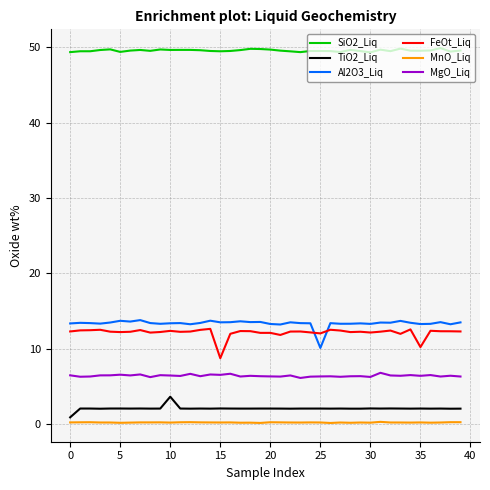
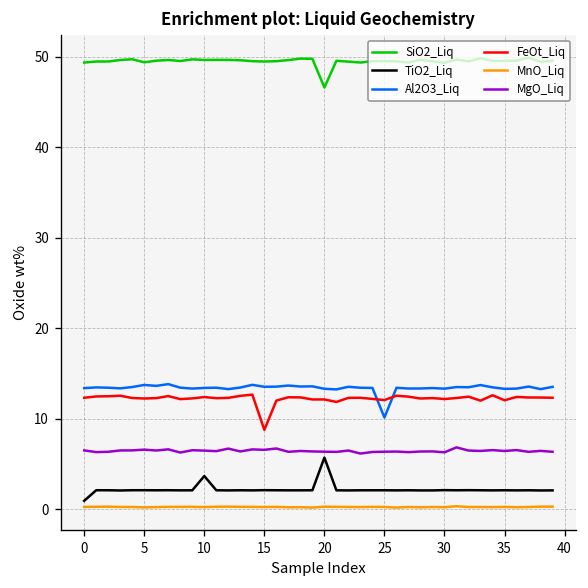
SiO2_Liq, 20: 50 -> 47
TiO2_Liq, 20: 2 -> 6
FeOt_Liq, 35: 10 -> 12
